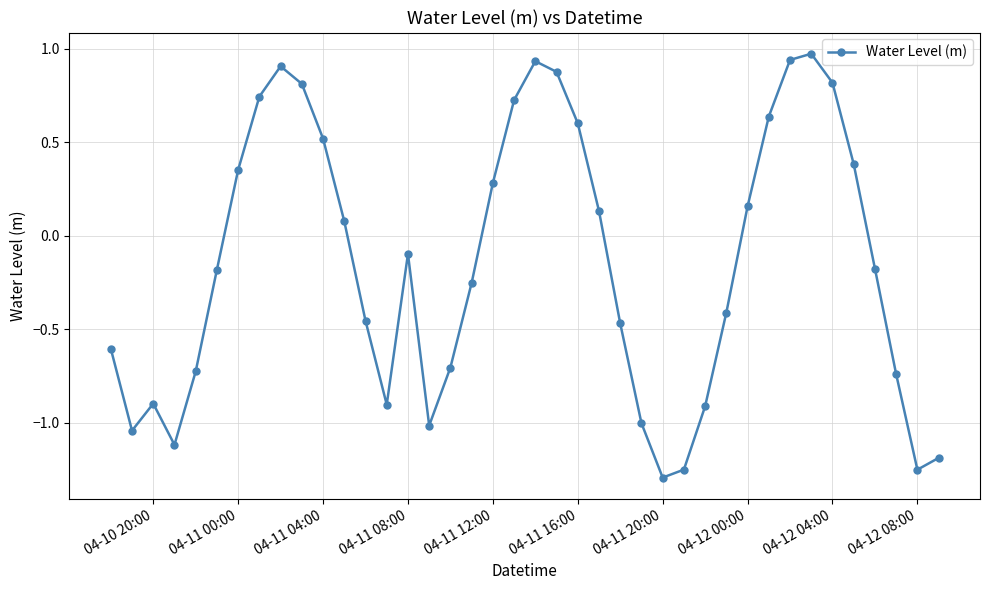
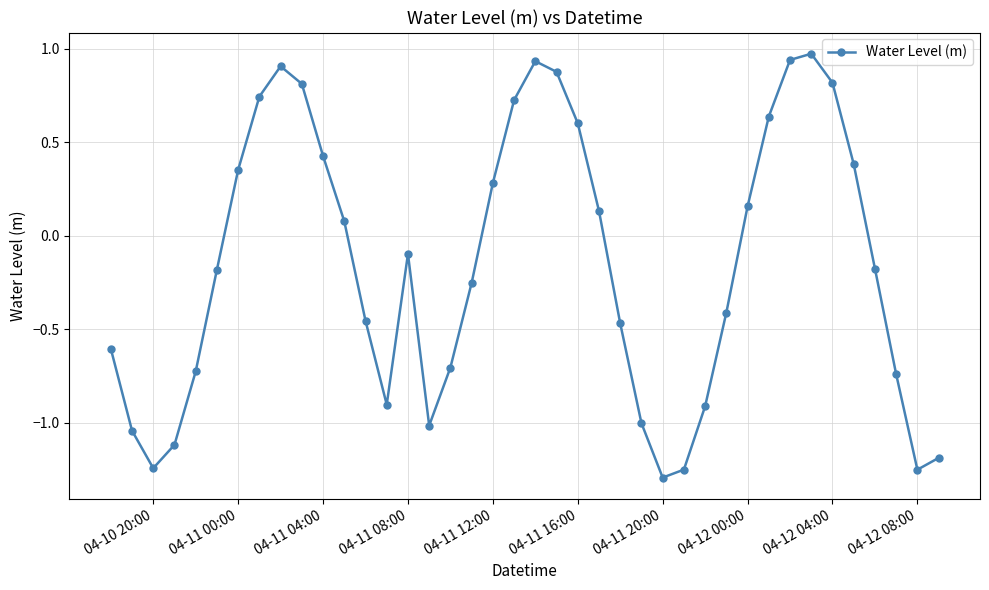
04-10 20:00: -0.90 -> -1.24
04-11 04:00: 0.52 -> 0.43
